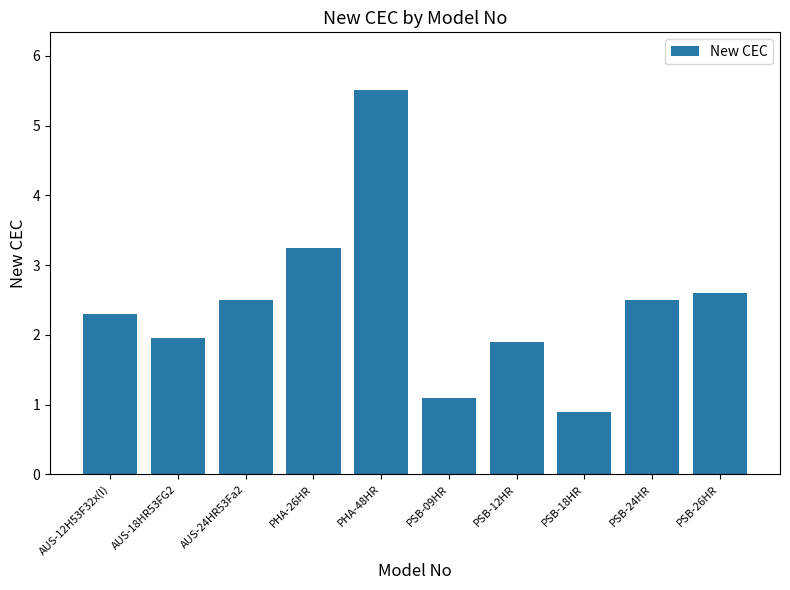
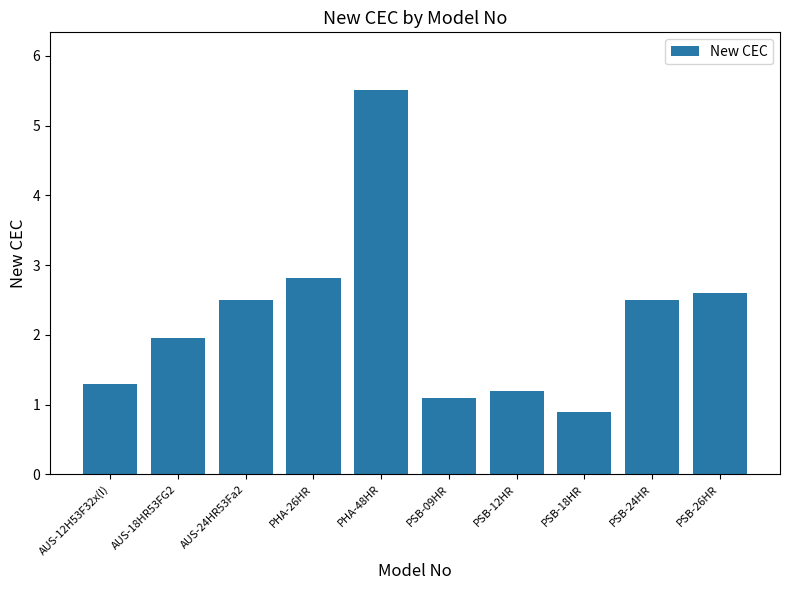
AUS-12H53F32x(I): 2.3 -> 1.3
PHA-26HR: 3.3 -> 2.8
PSB-12HR: 1.9 -> 1.2
